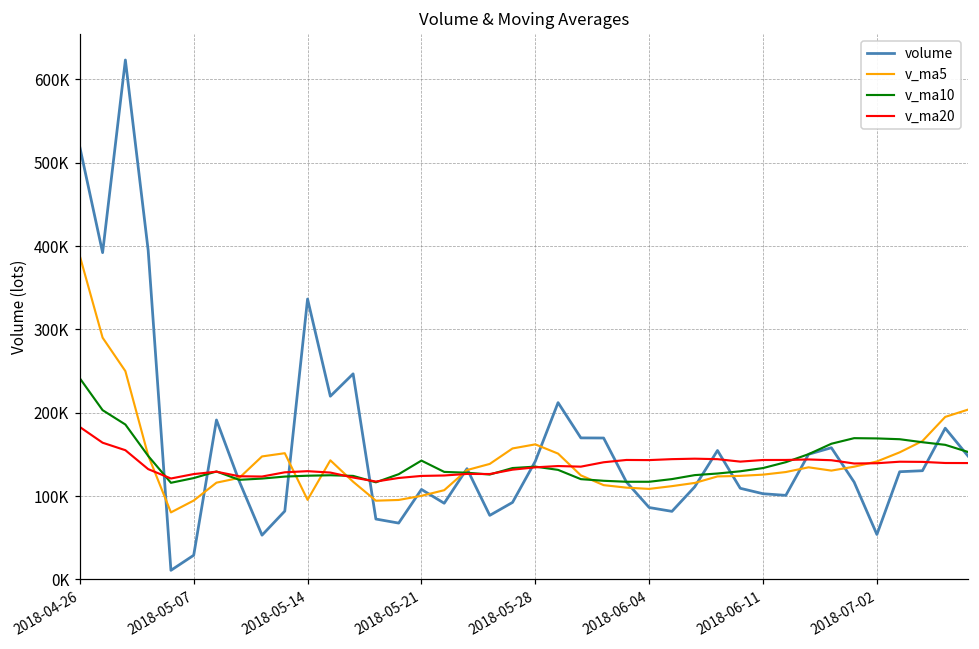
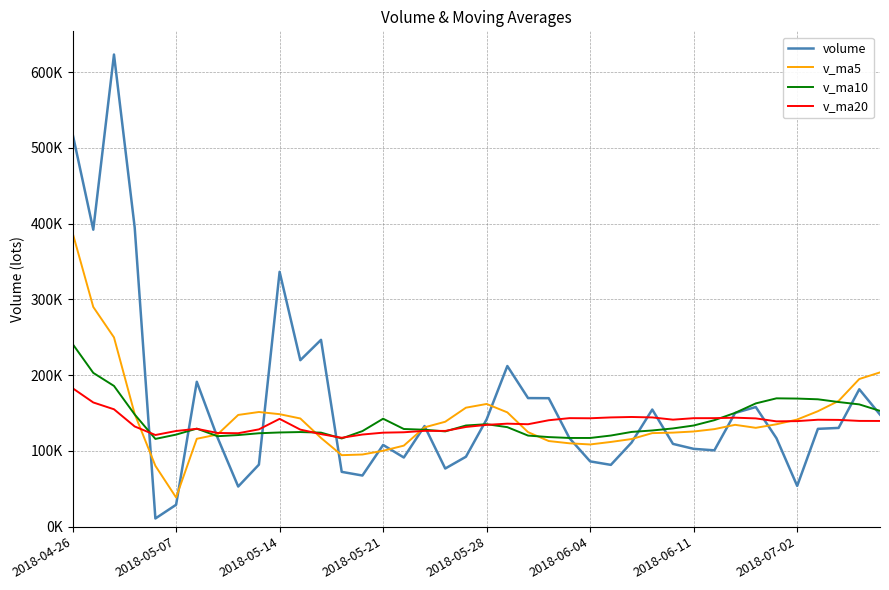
v_ma5, 2018-05-07: 90000 -> 40000
v_ma5, 2018-05-14: 100000 -> 150000
v_ma20, 2018-05-14: 130000 -> 140000
